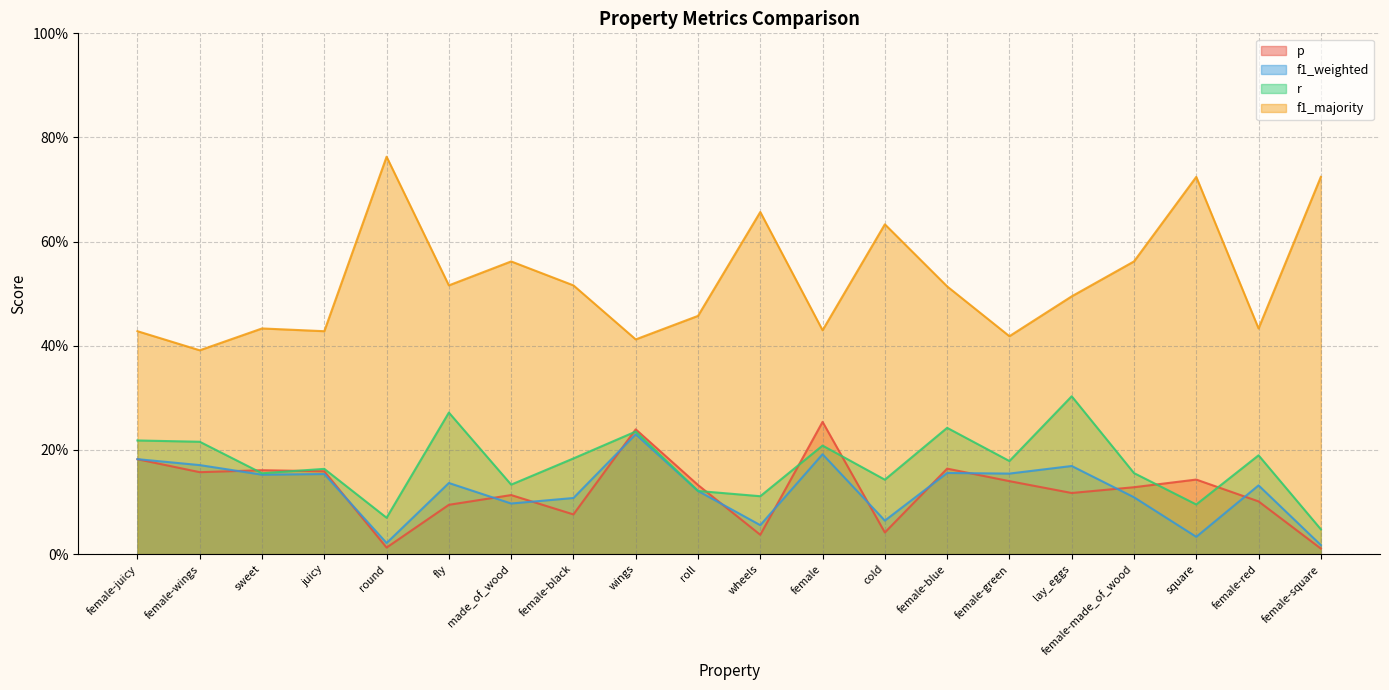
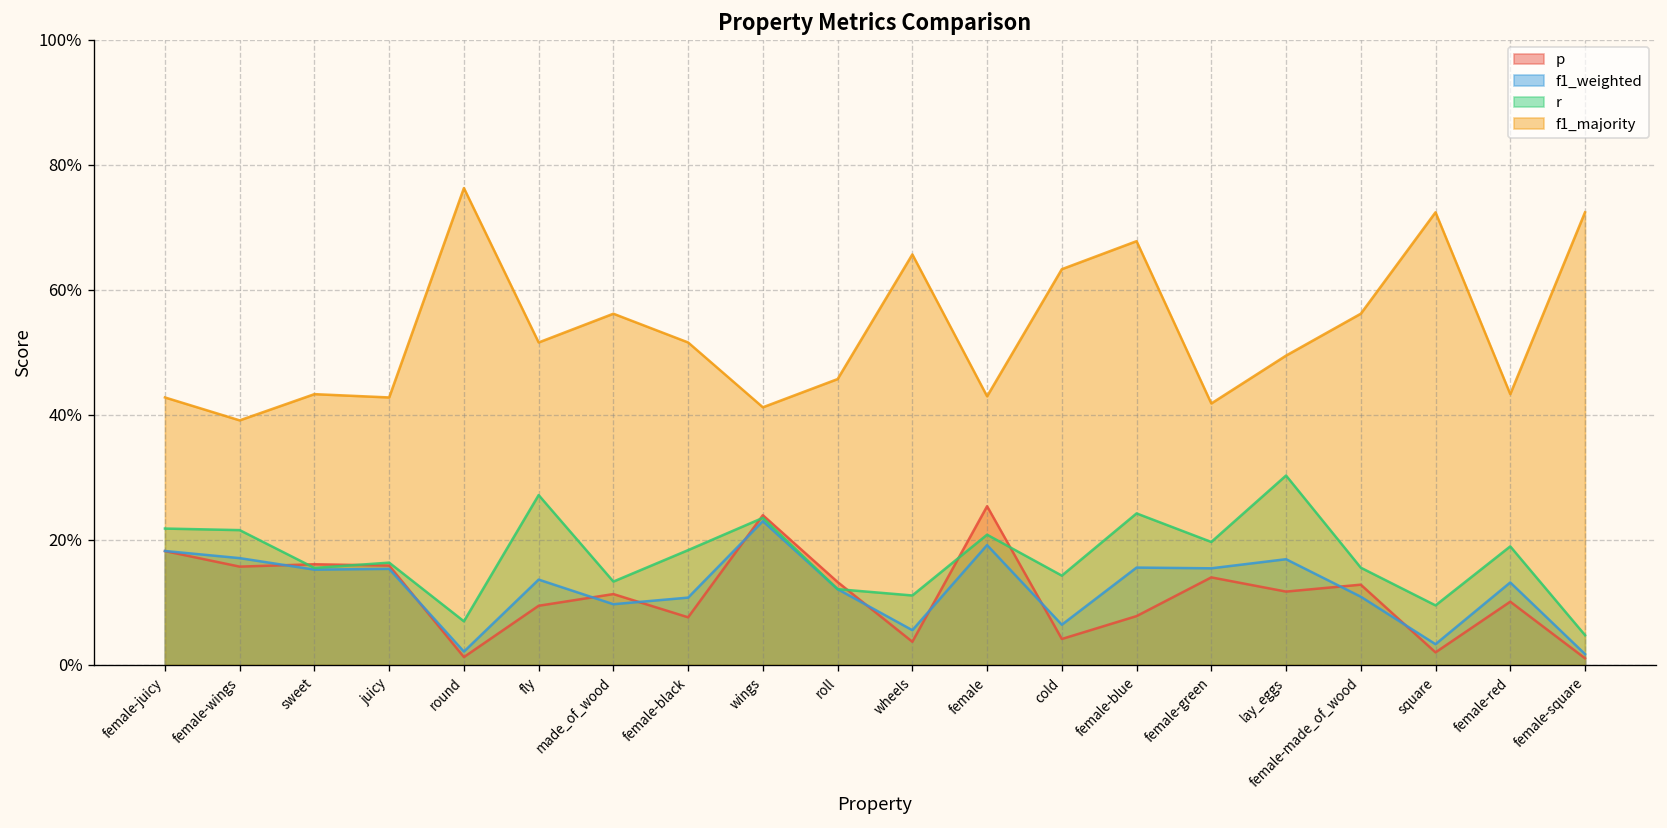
p, female-blue: 16% -> 8%
f1_majority, female-blue: 51% -> 68%
r, female-green: 18% -> 20%
p, square: 14% -> 2%
